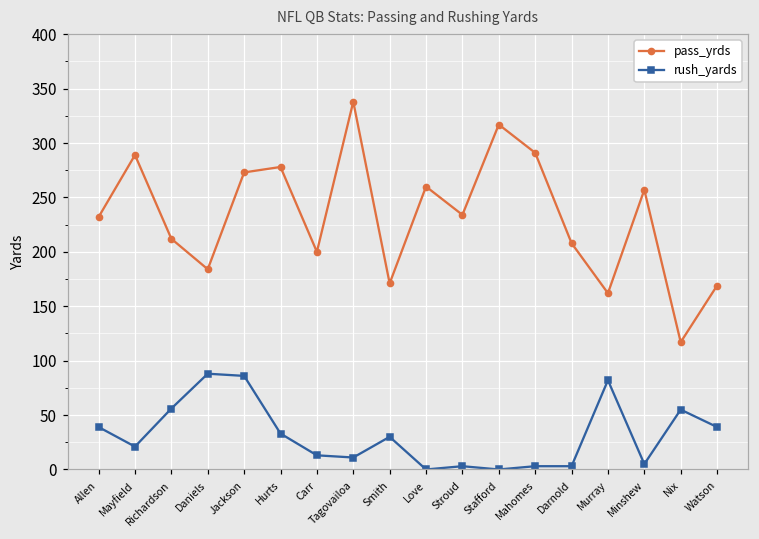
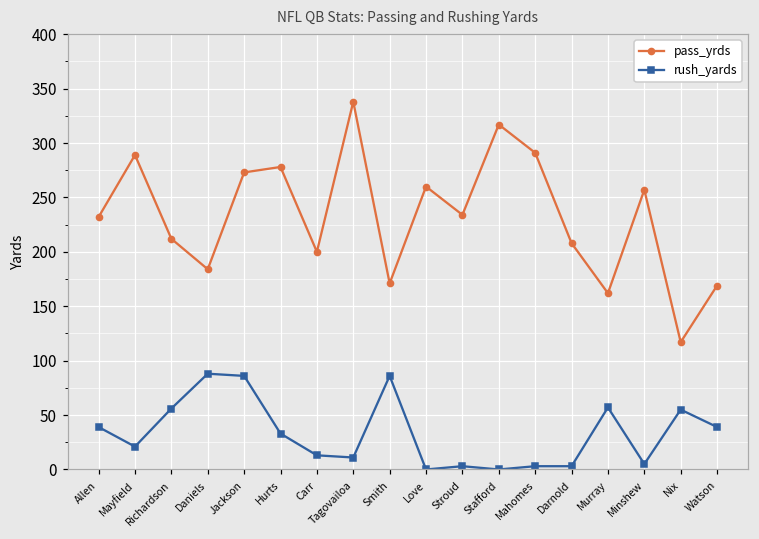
rush_yards, Smith: 30 -> 90
rush_yards, Murray: 80 -> 60
